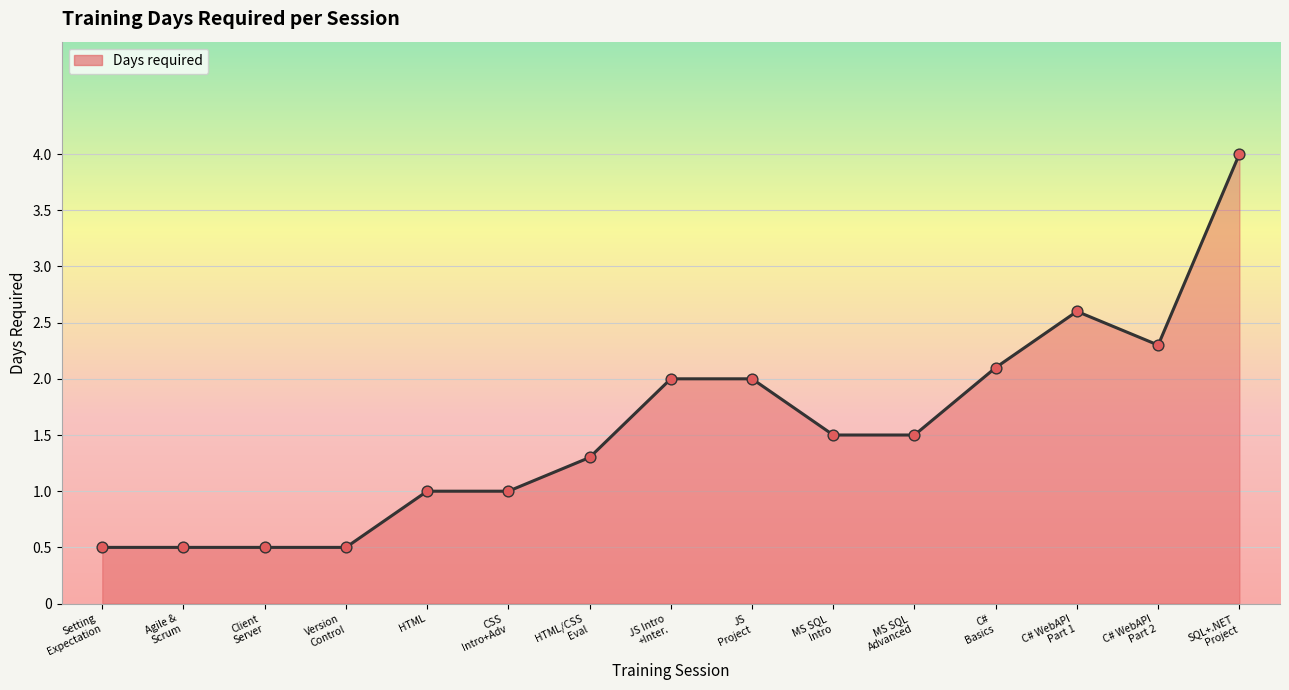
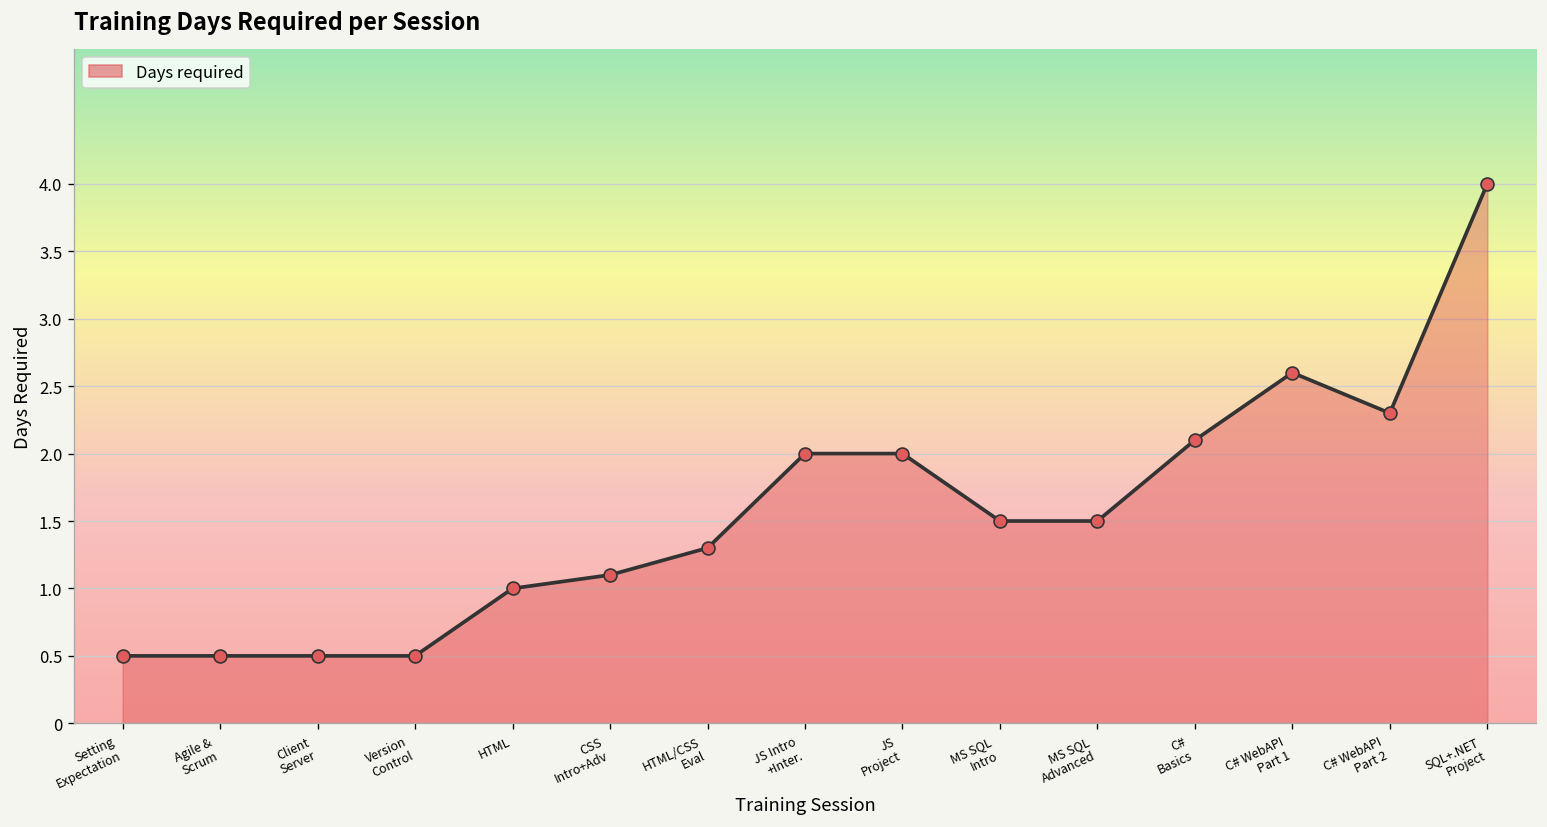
CSS Intro+Adv: 1.0 -> 1.1
